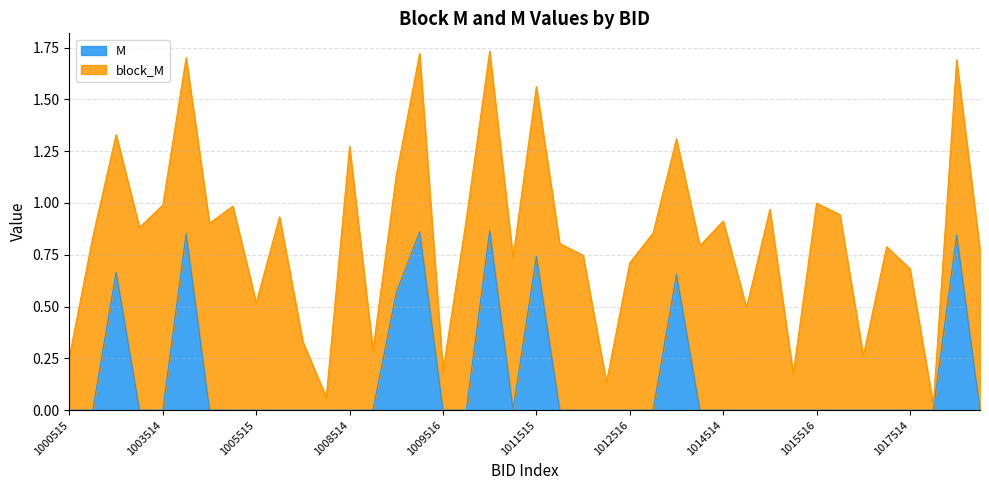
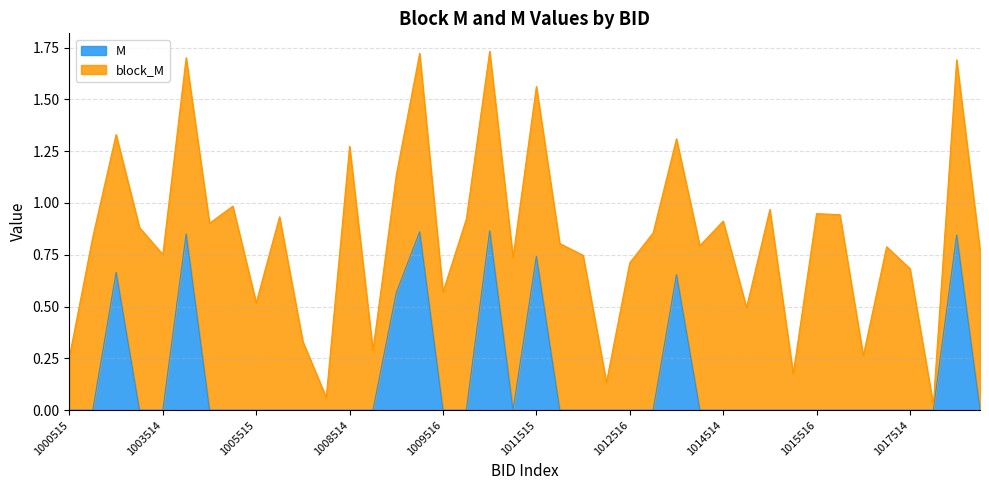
block_M, 1003514: 0.99 -> 0.75
block_M, 1009516: 0.19 -> 0.57
block_M, 1015516: 1.00 -> 0.95
